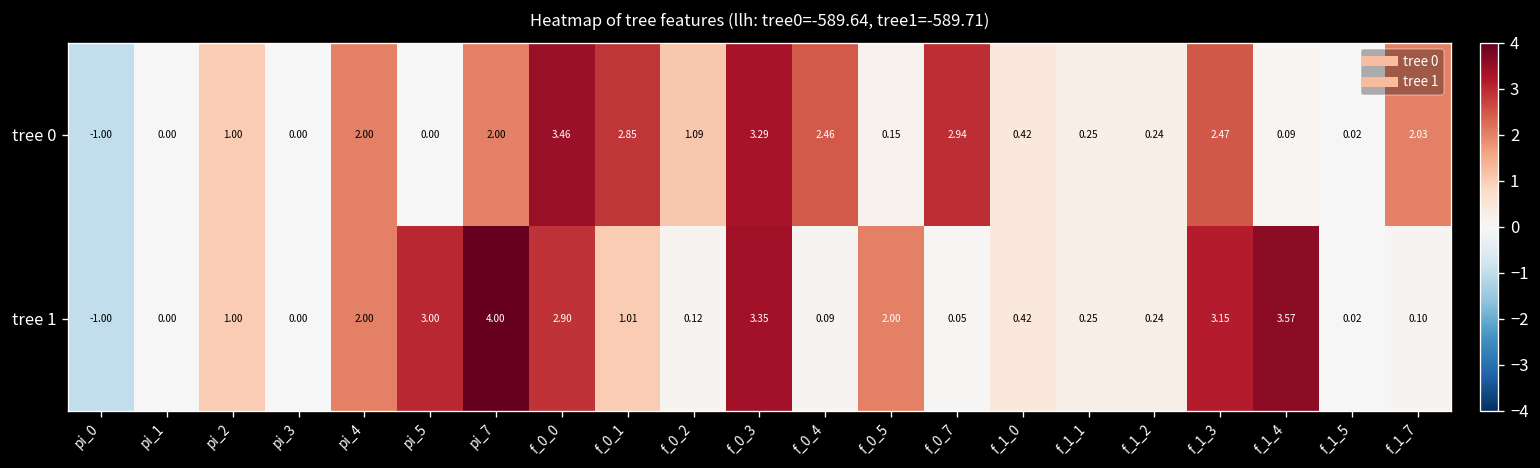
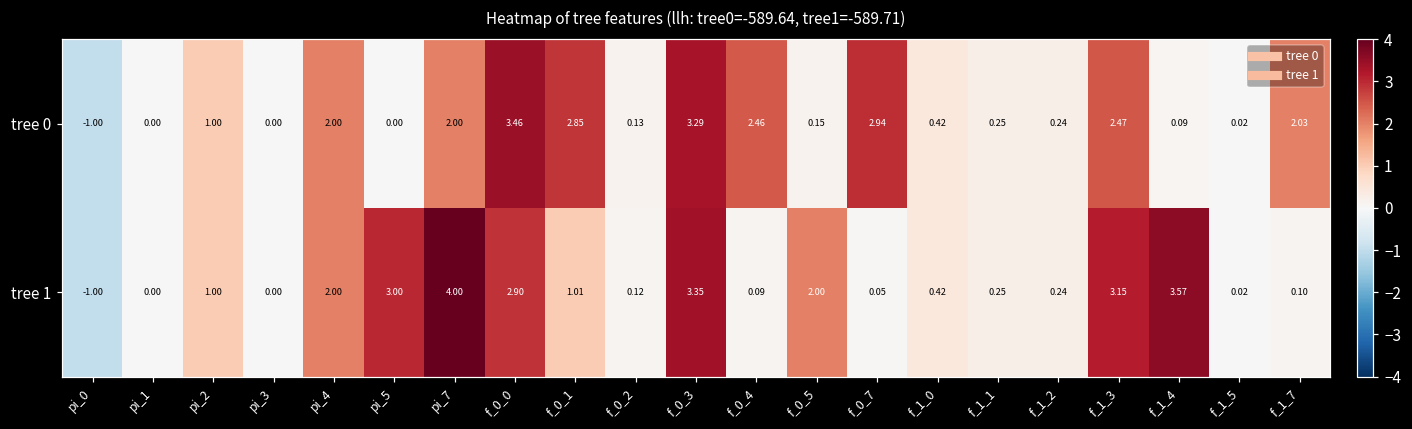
tree 0, f_0_2: 1.09 -> 0.13
